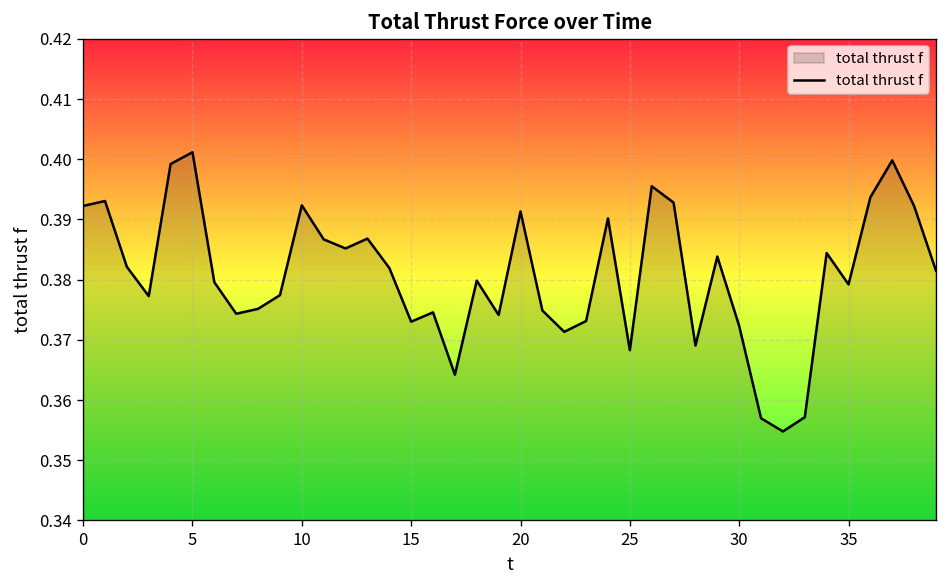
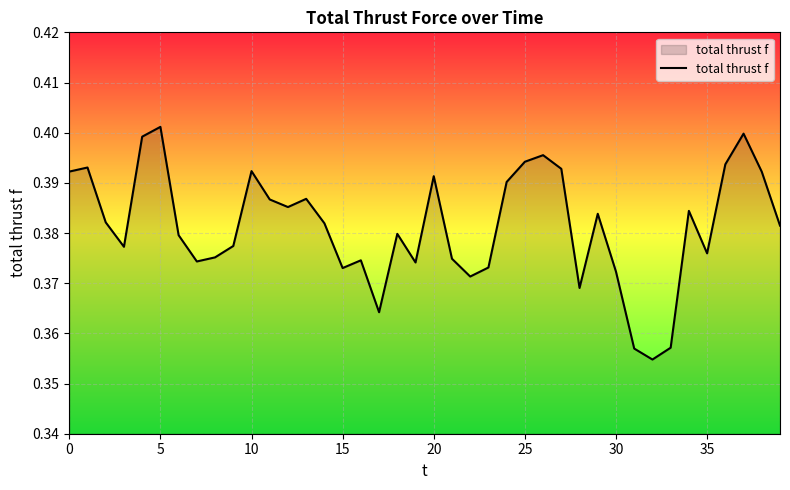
25: 0.368 -> 0.394
35: 0.379 -> 0.376
